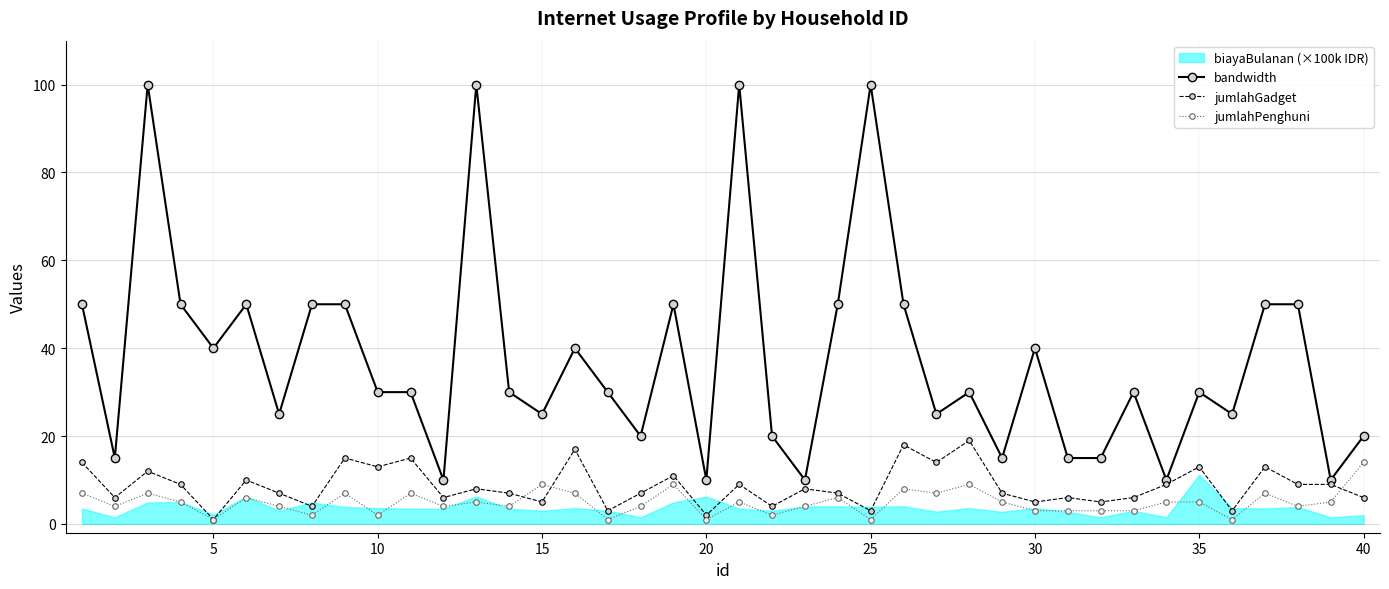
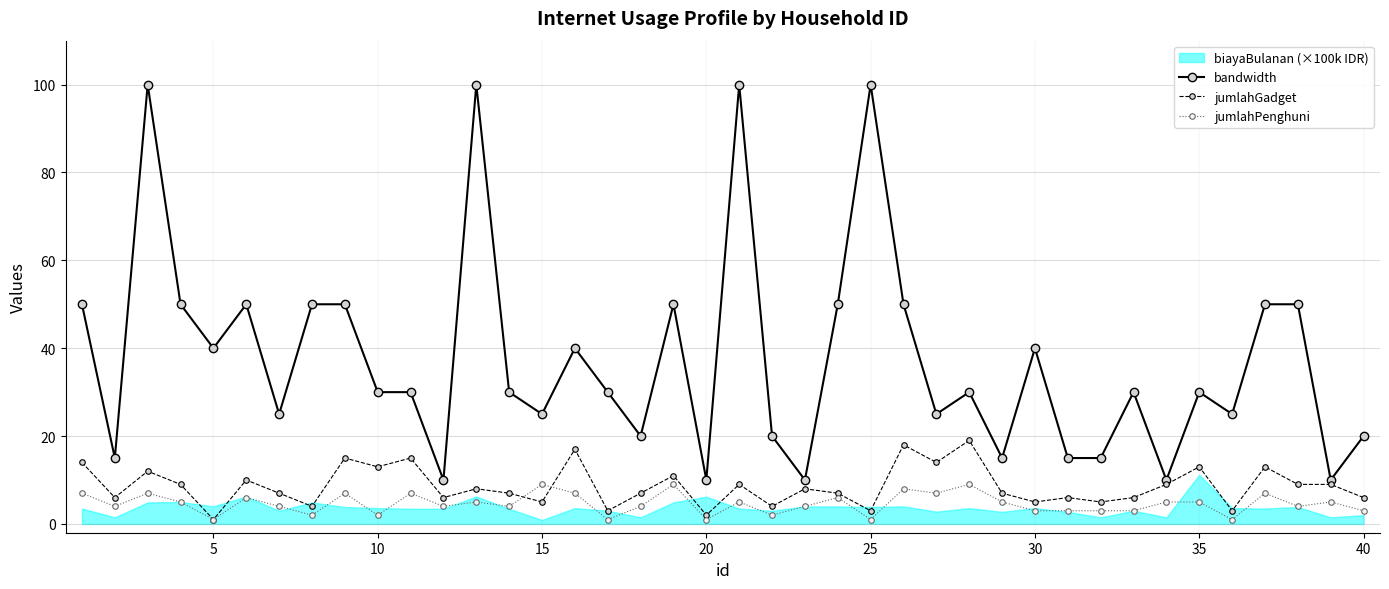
biayaBulanan (×100k IDR), 5: 2 -> 4
biayaBulanan (×100k IDR), 15: 3 -> 1
jumlahPenghuni, 40: 14 -> 3
